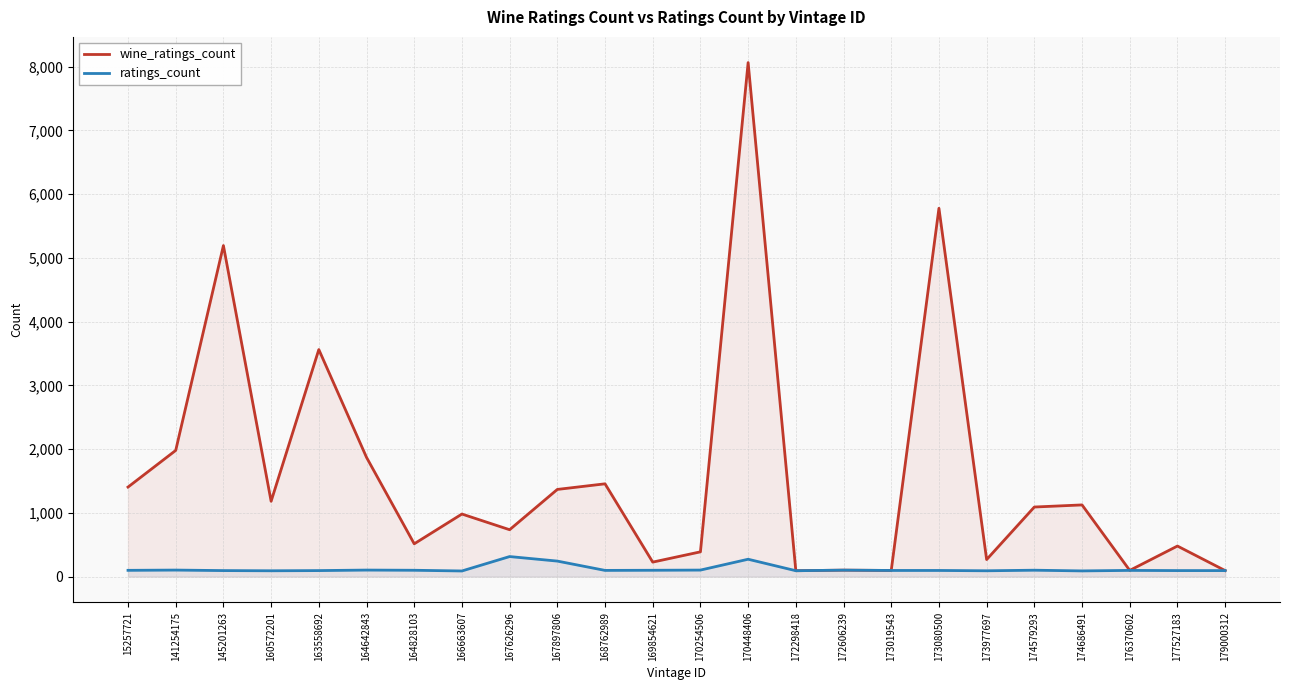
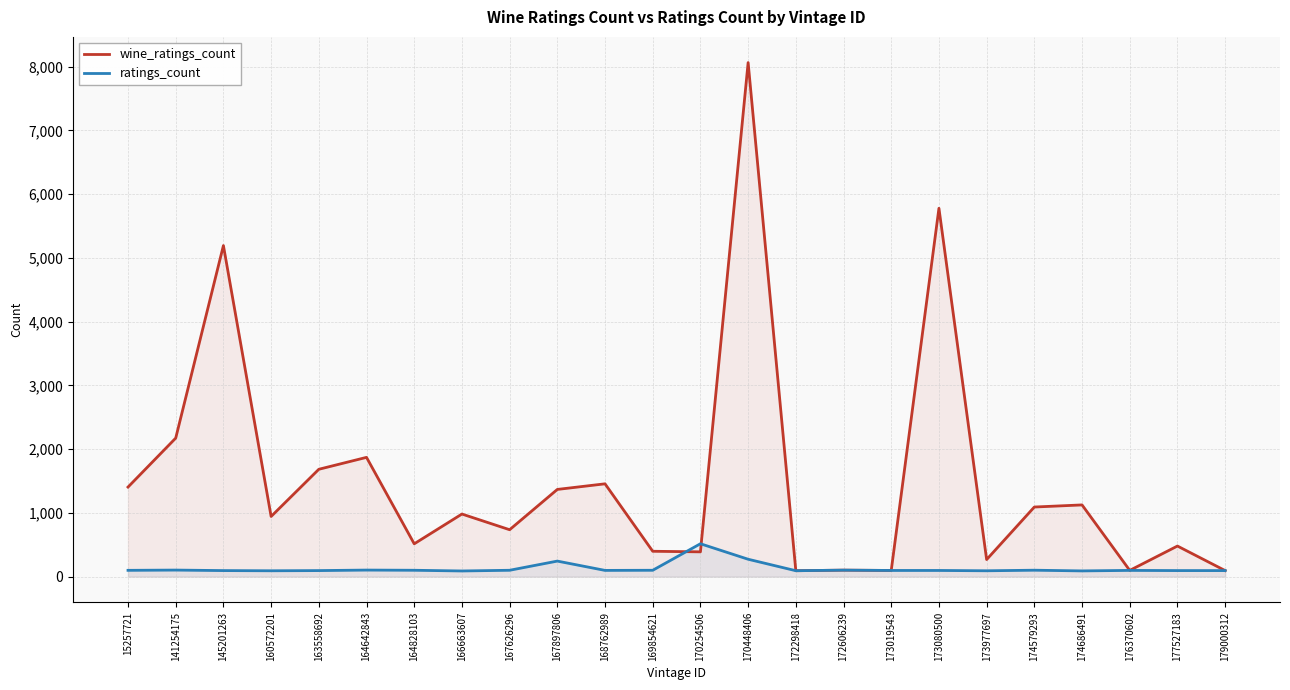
wine_ratings_count, 141254175: 2,000 -> 2,200
wine_ratings_count, 160572201: 1,200 -> 900
wine_ratings_count, 163558692: 3,600 -> 1,700
ratings_count, 167626296: 300 -> 100
wine_ratings_count, 169854621: 200 -> 400
ratings_count, 170254506: 100 -> 500
